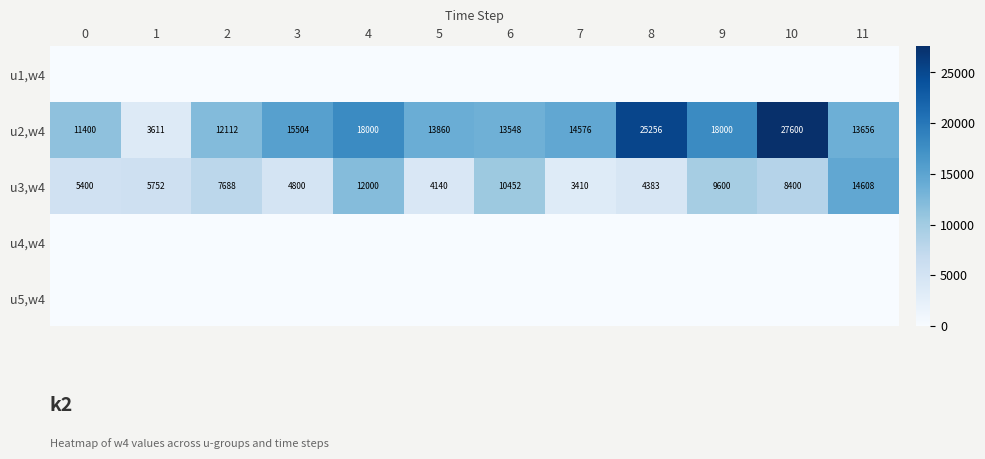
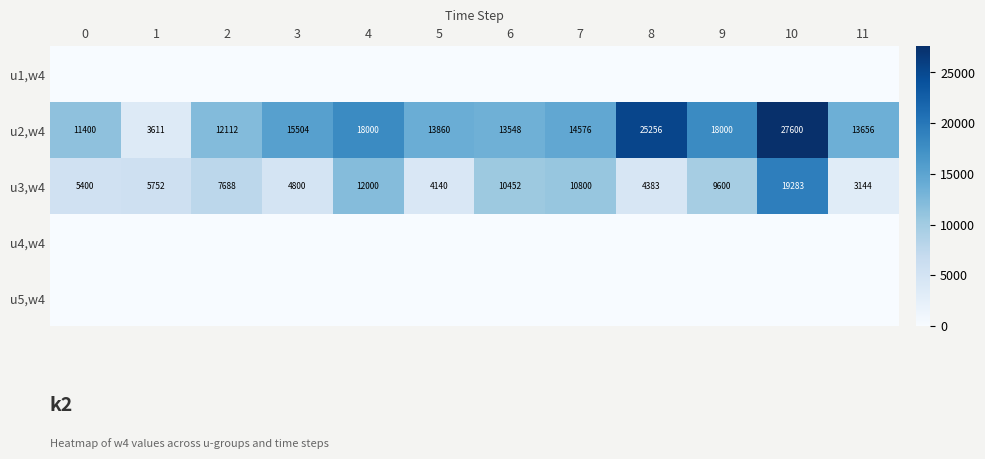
u3,w4, 7: 3410 -> 10800
u3,w4, 10: 8400 -> 19283
u3,w4, 11: 14608 -> 3144
